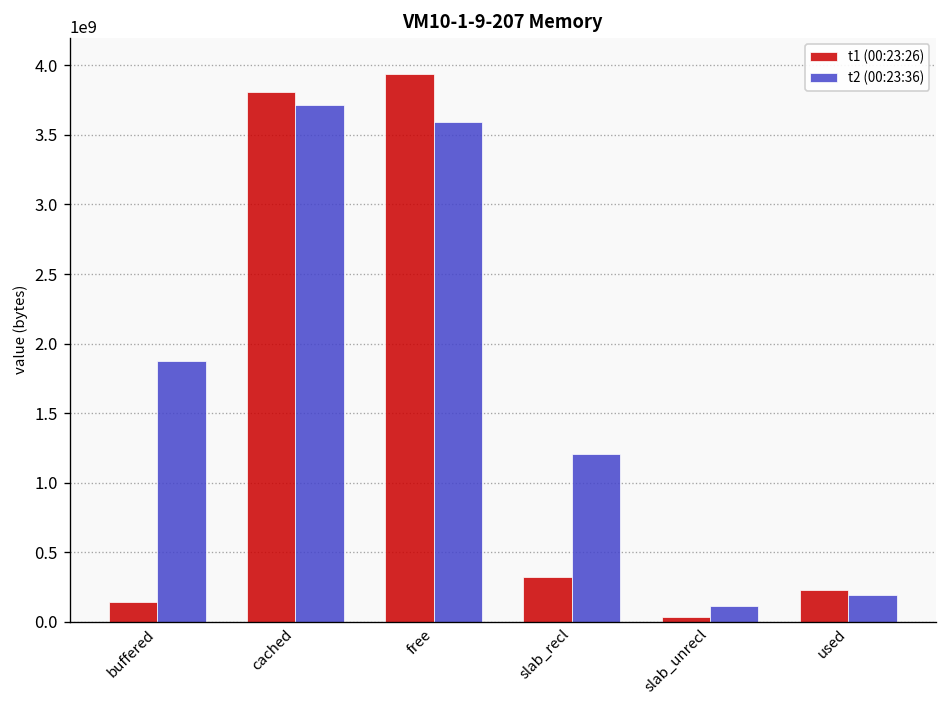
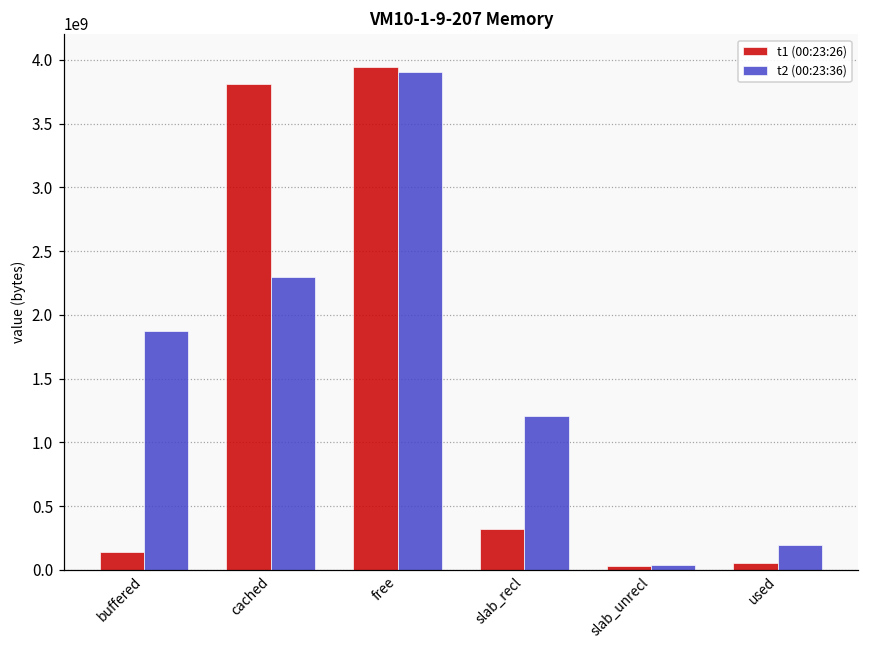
t2 (00:23:36), cached: 3710000000 -> 2300000000
t2 (00:23:36), free: 3600000000 -> 3910000000
t2 (00:23:36), slab_unrecl: 110000000 -> 30000000
t1 (00:23:26), used: 230000000 -> 50000000
